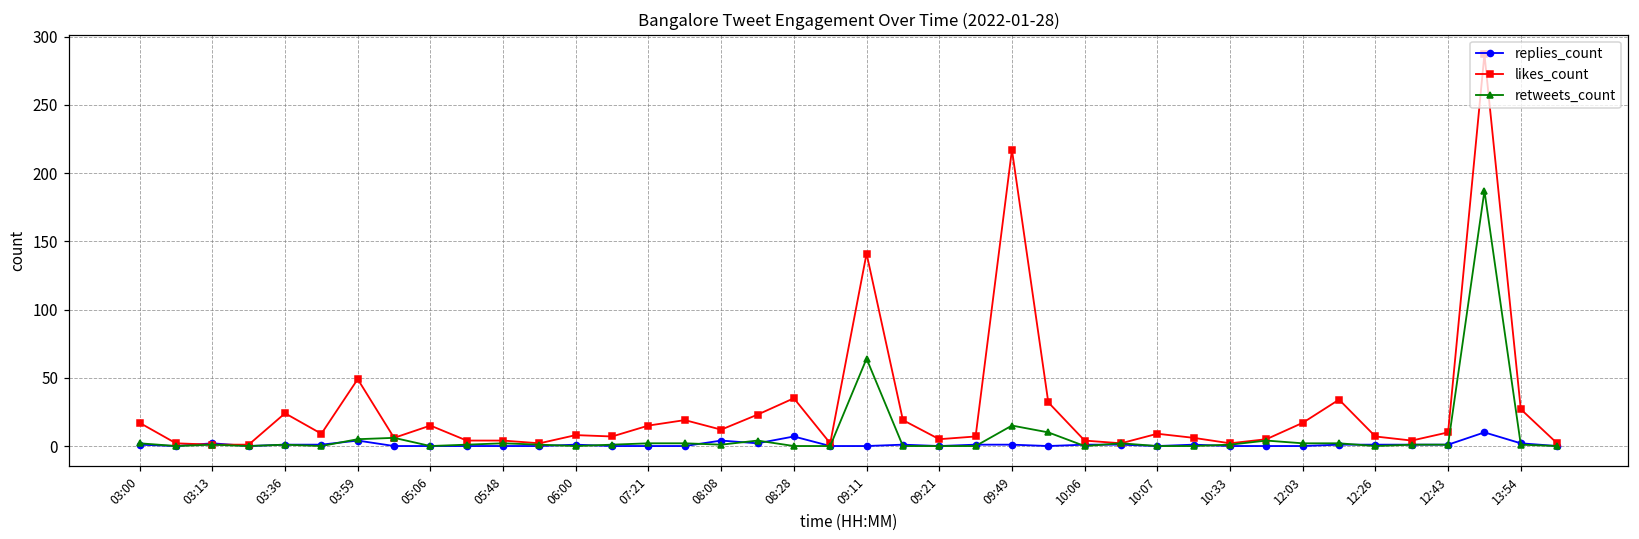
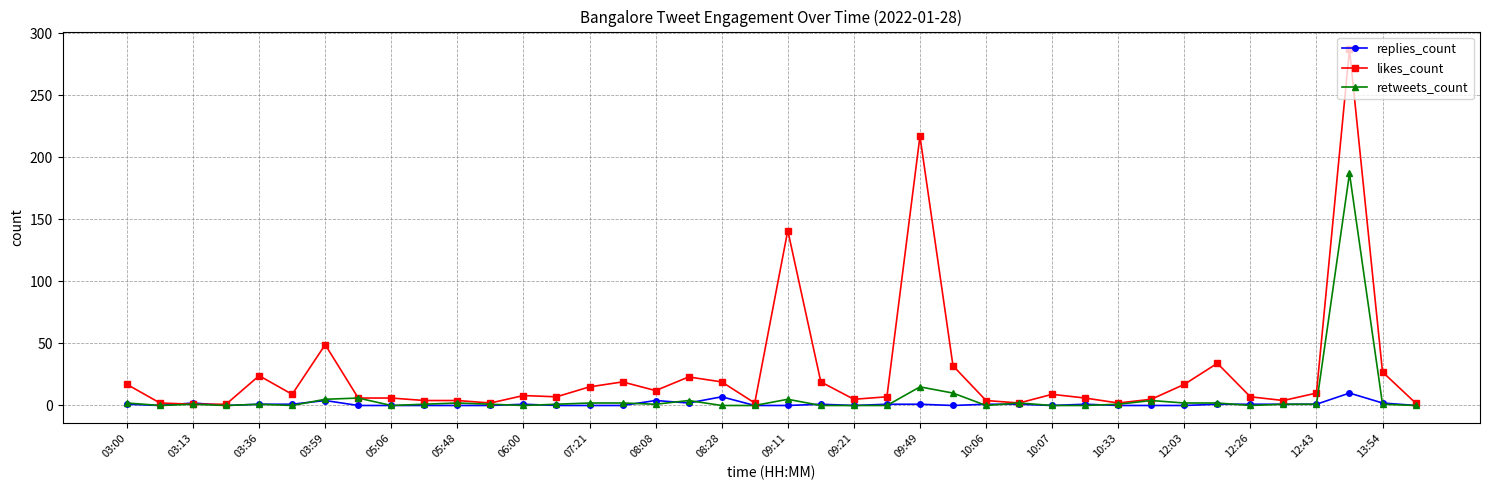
likes_count, 05:06: 15 -> 6
likes_count, 08:28: 35 -> 19
retweets_count, 09:11: 64 -> 5
